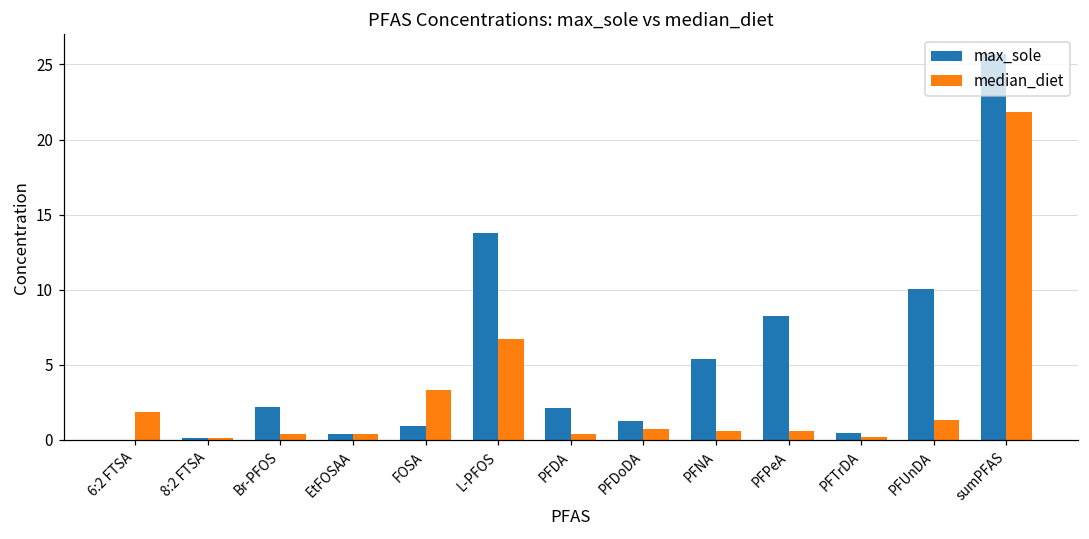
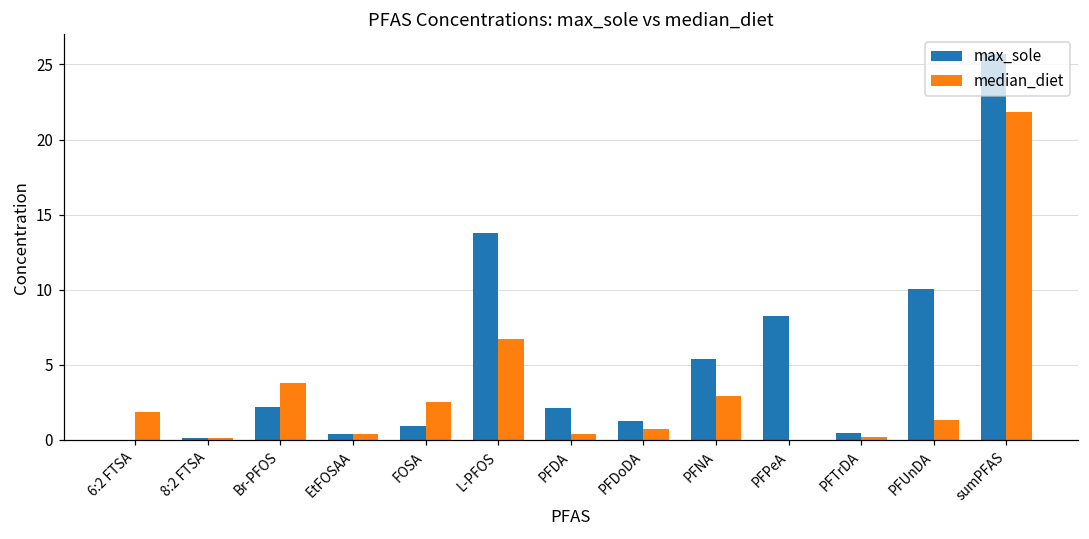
median_diet, Br-PFOS: 0.4 -> 3.8
median_diet, FOSA: 3.3 -> 2.5
median_diet, PFNA: 0.6 -> 2.9
median_diet, PFPeA: 0.6 -> 0.0
